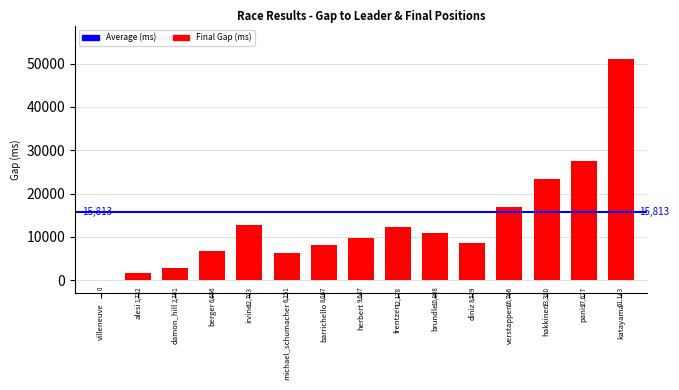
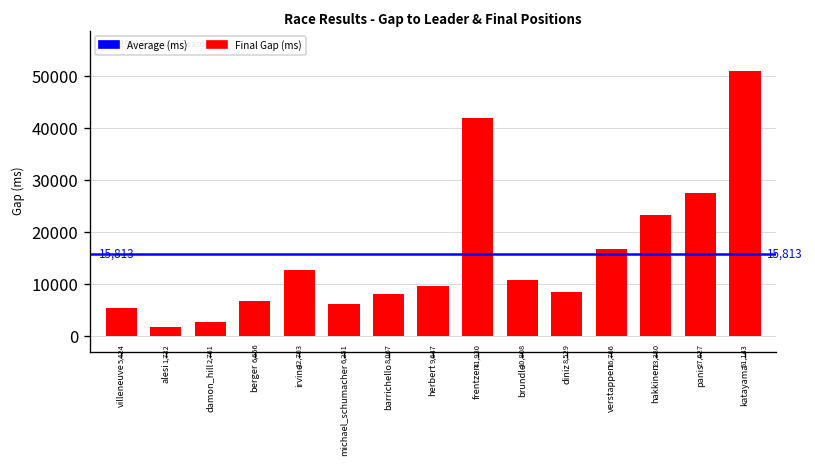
villeneuve: 0 -> 5,424
frentzen: 12,178 -> 41,930
